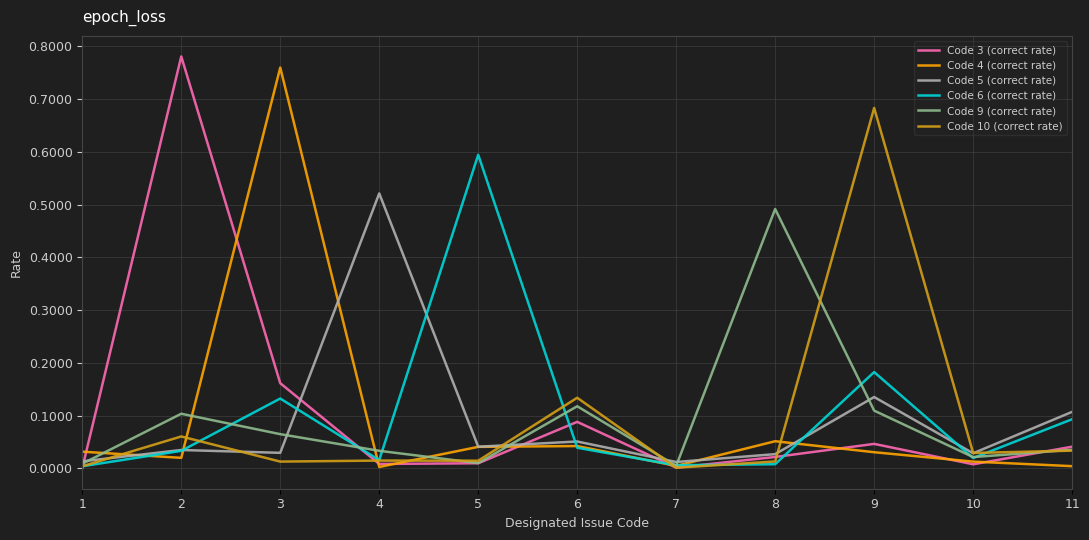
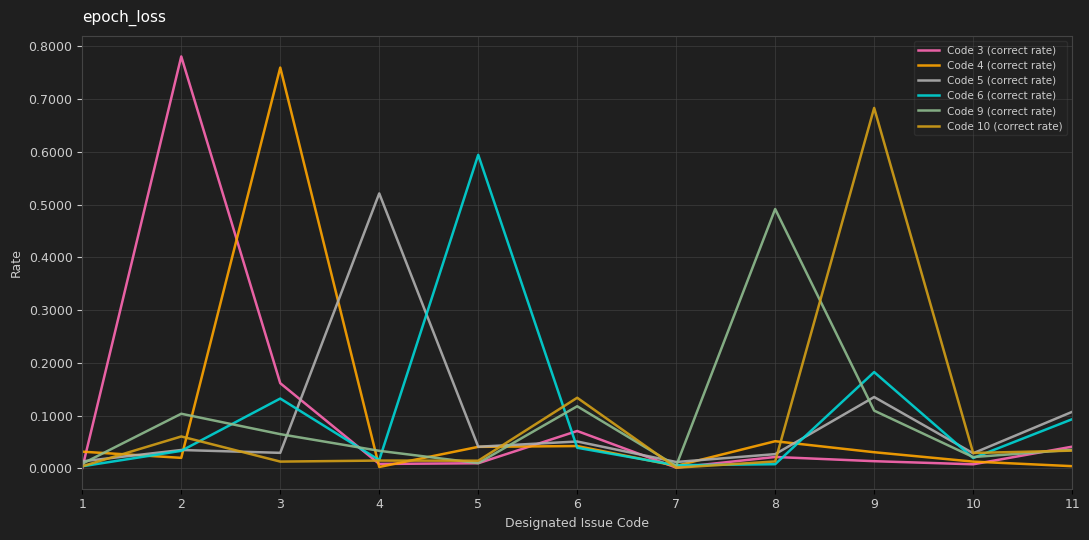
Code 3 (correct rate), 6: 0.09 -> 0.07
Code 3 (correct rate), 9: 0.05 -> 0.01
